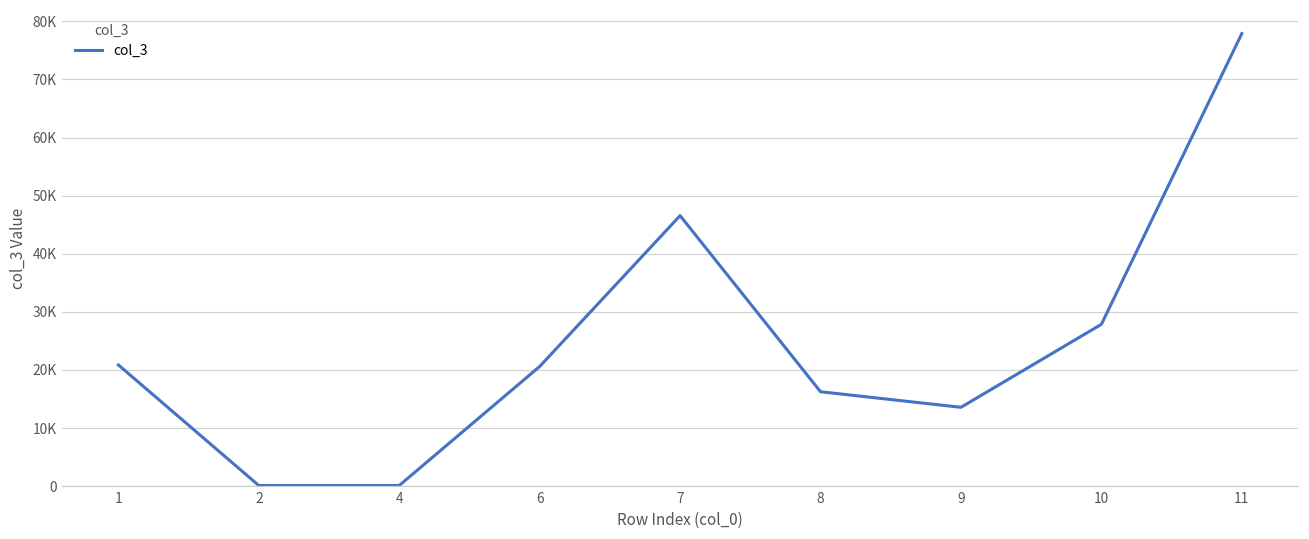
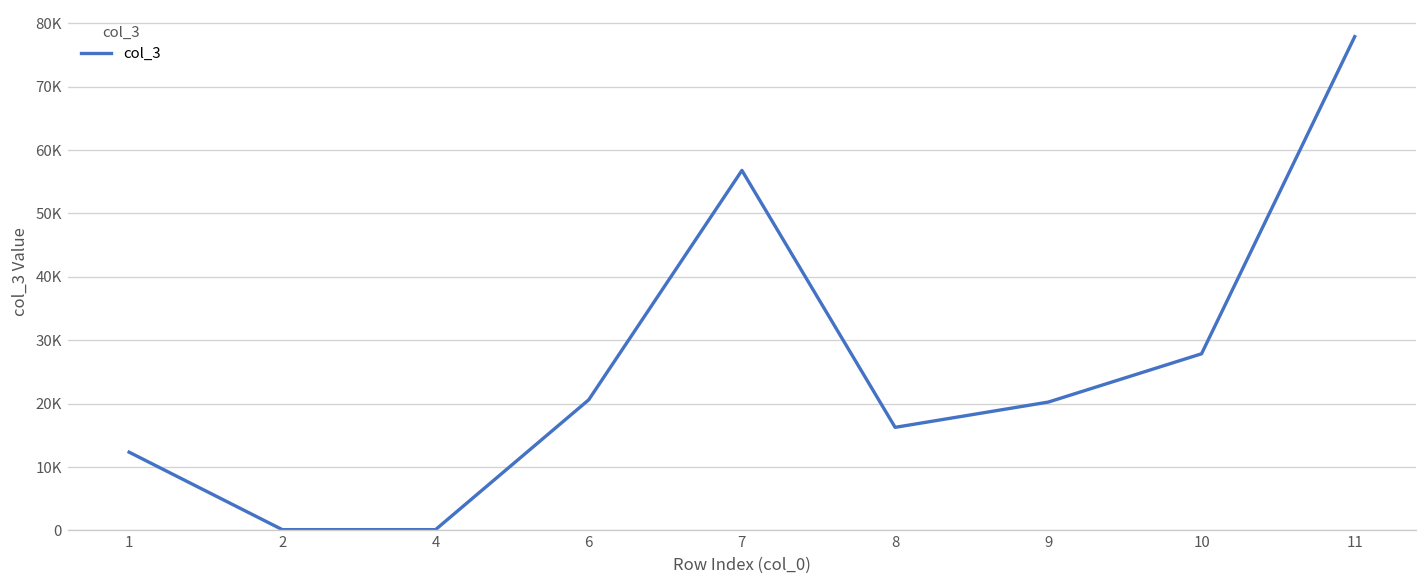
1: 21000 -> 12000
7: 47000 -> 57000
9: 14000 -> 20000
